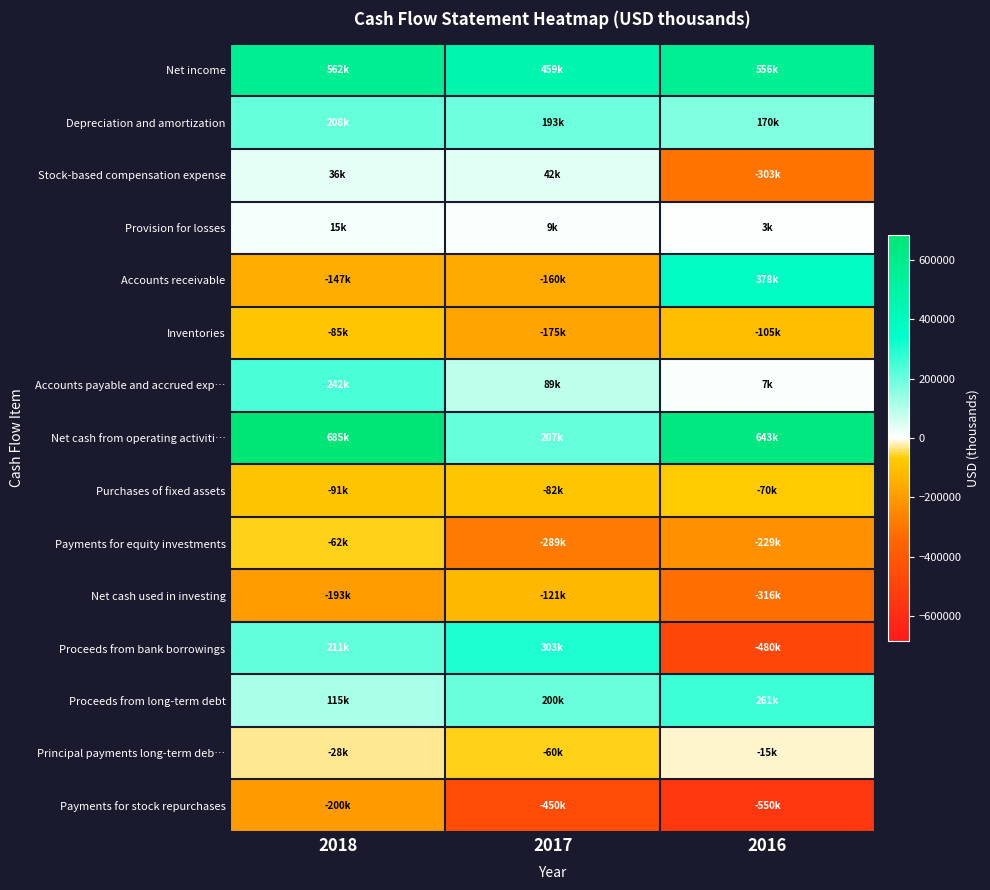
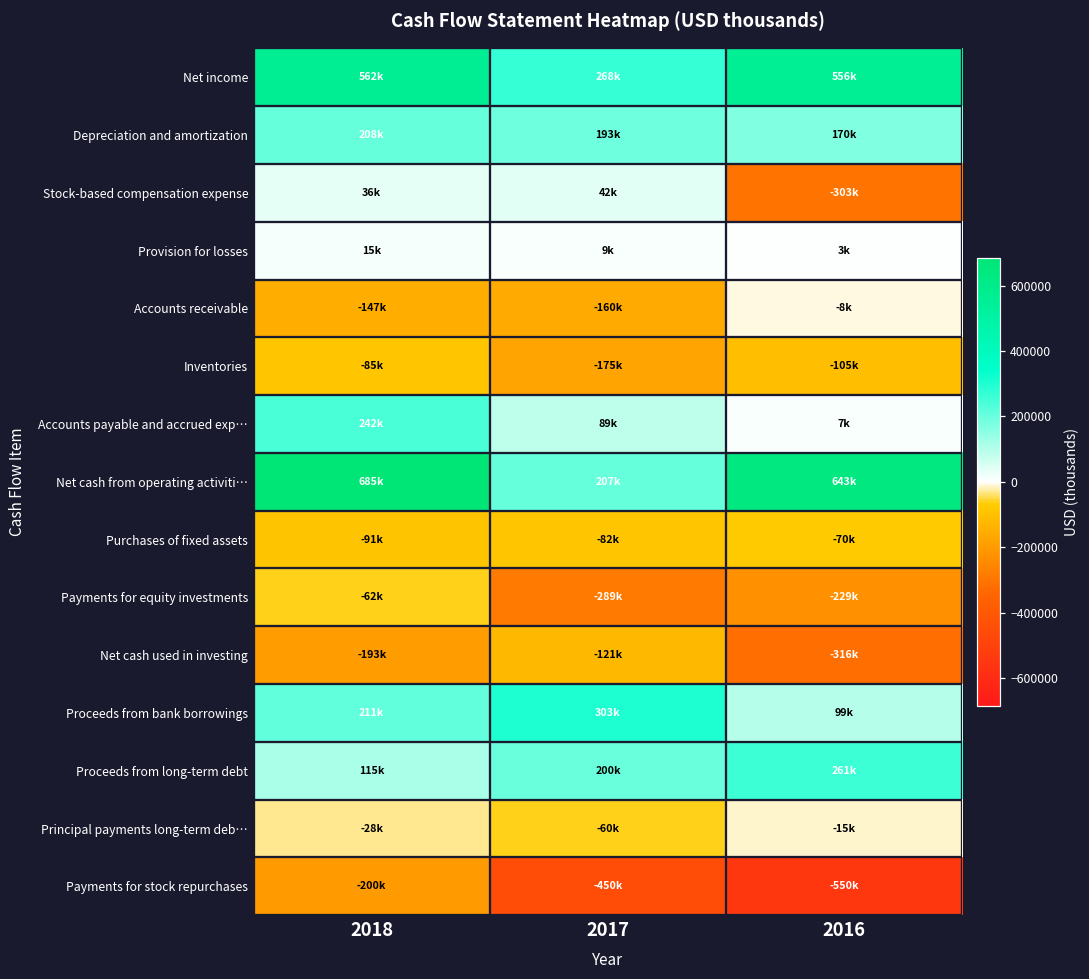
Net income, 2017: 459k -> 268k
Accounts receivable, 2016: 378k -> -8k
Proceeds from bank borrowings, 2016: -480k -> 99k
